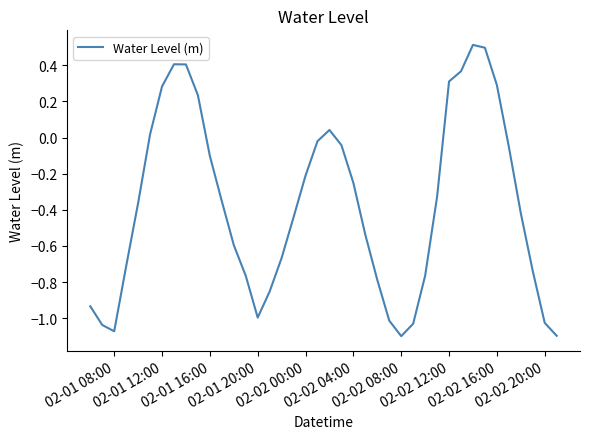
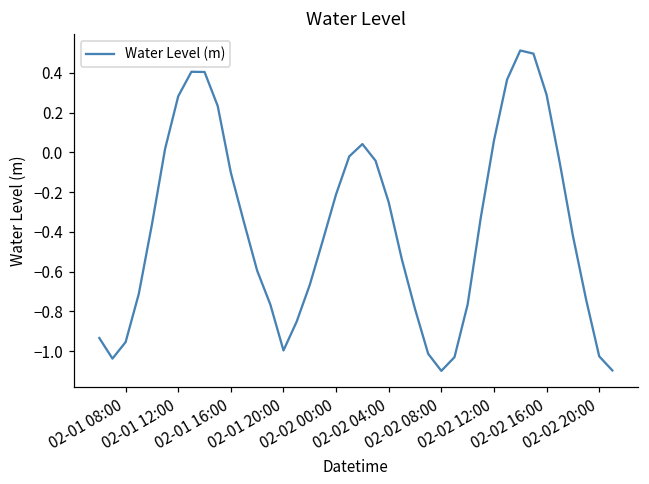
02-01 08:00: -1.07 -> -0.95
02-02 12:00: 0.31 -> 0.06
